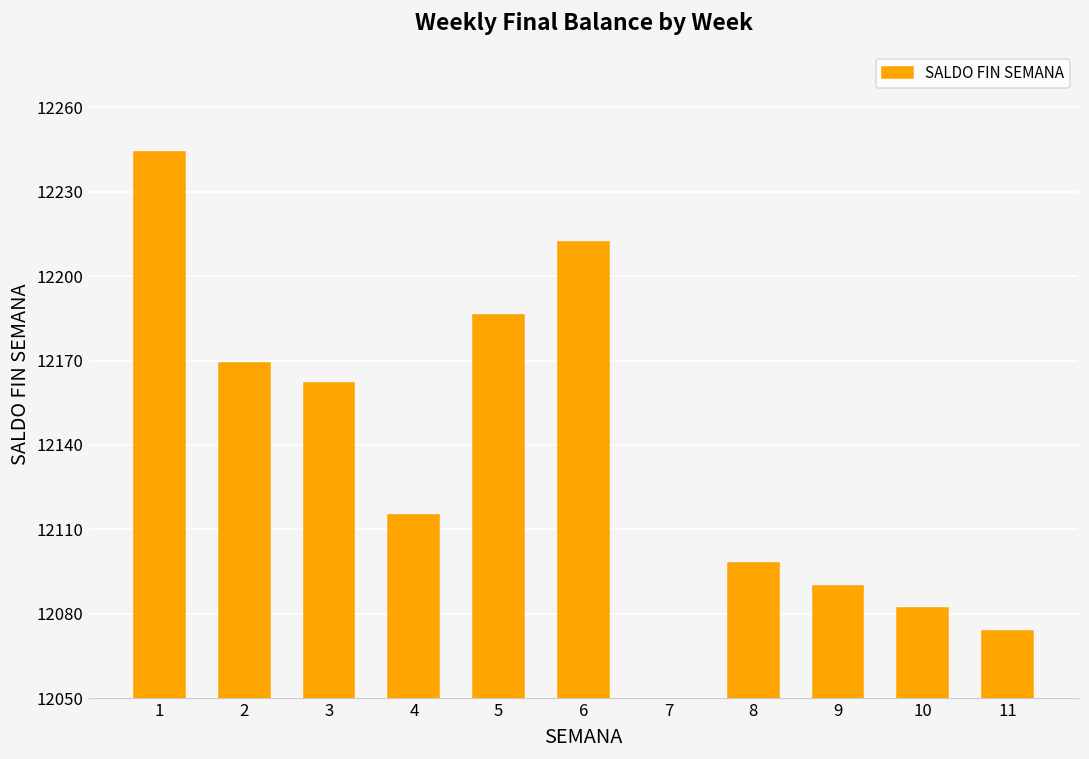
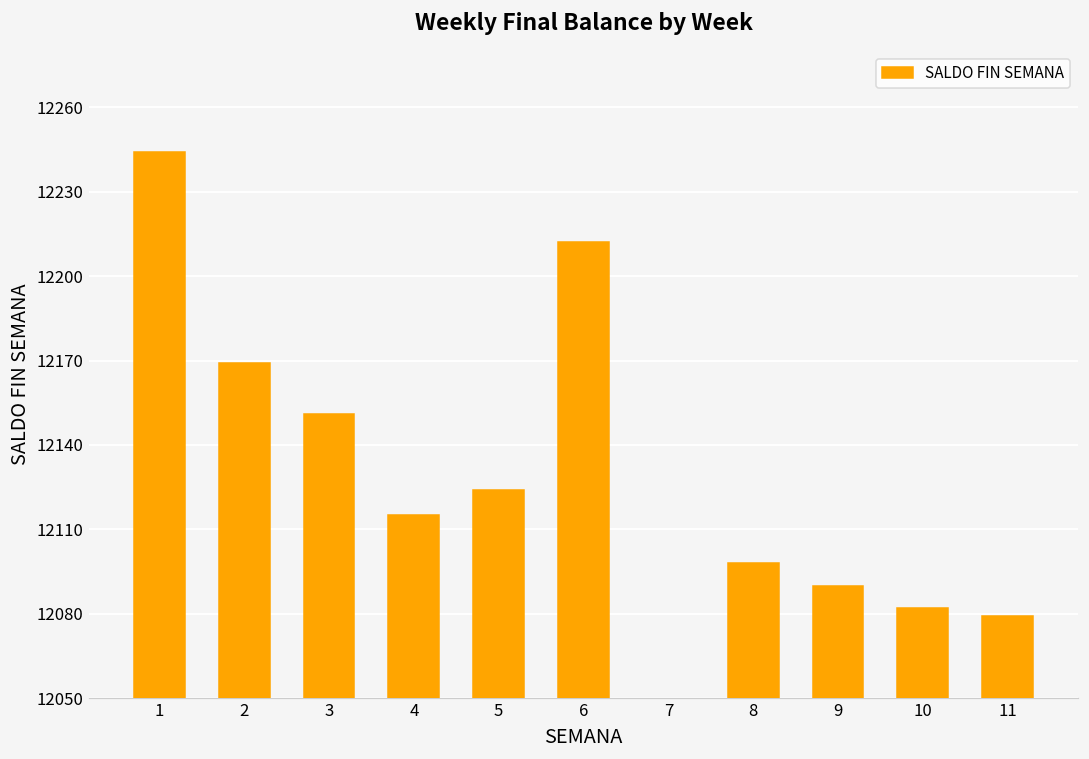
3: 12162 -> 12151
5: 12186 -> 12124
11: 12074 -> 12079
